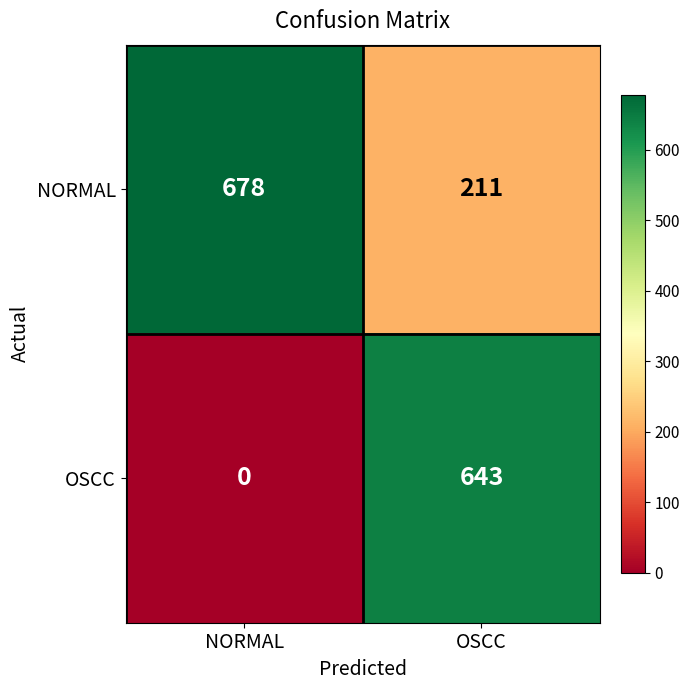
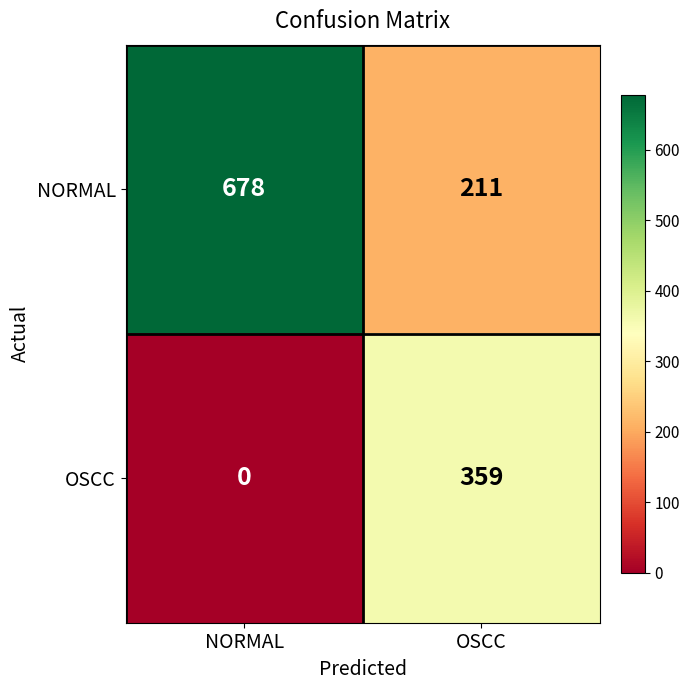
OSCC, OSCC: 643 -> 359
